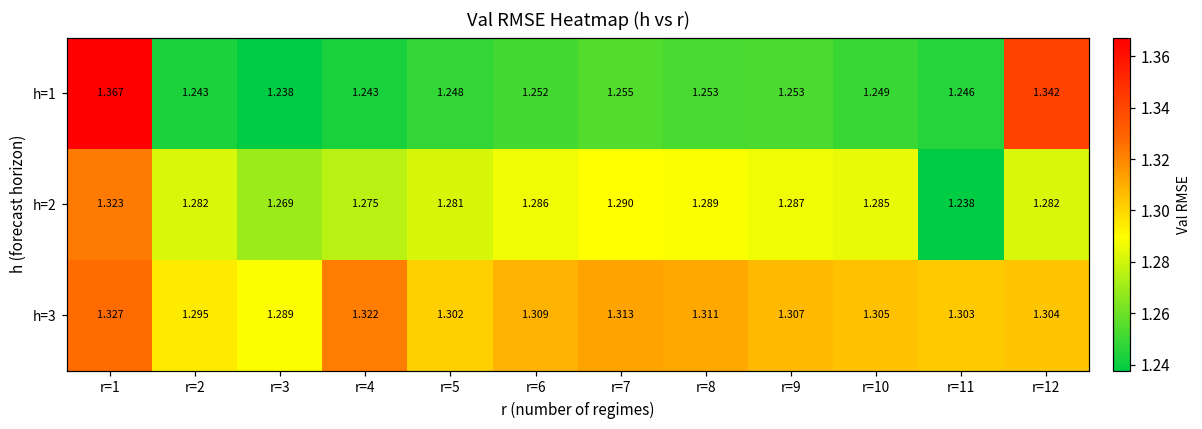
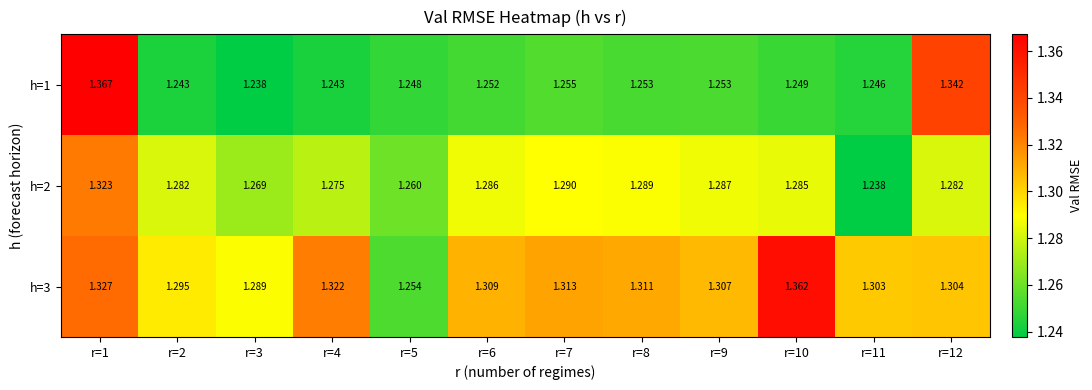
h=2, r=5: 1.281 -> 1.260
h=3, r=5: 1.302 -> 1.254
h=3, r=10: 1.305 -> 1.362
